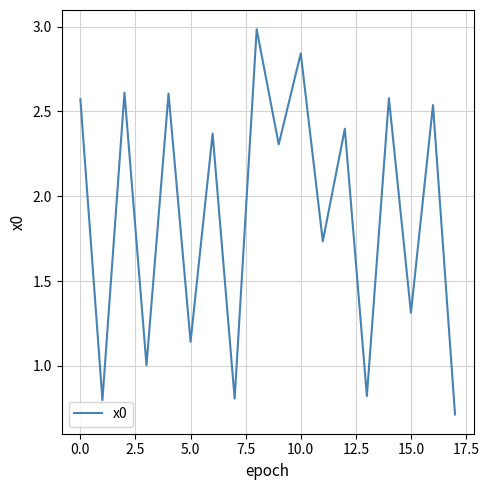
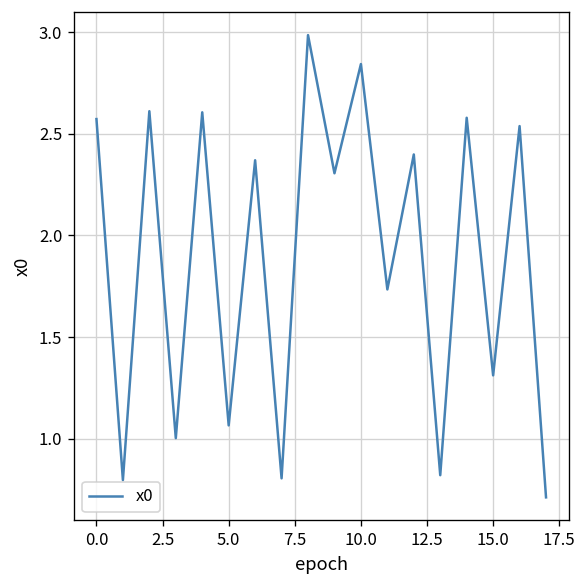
5.0: 1.14 -> 1.07
